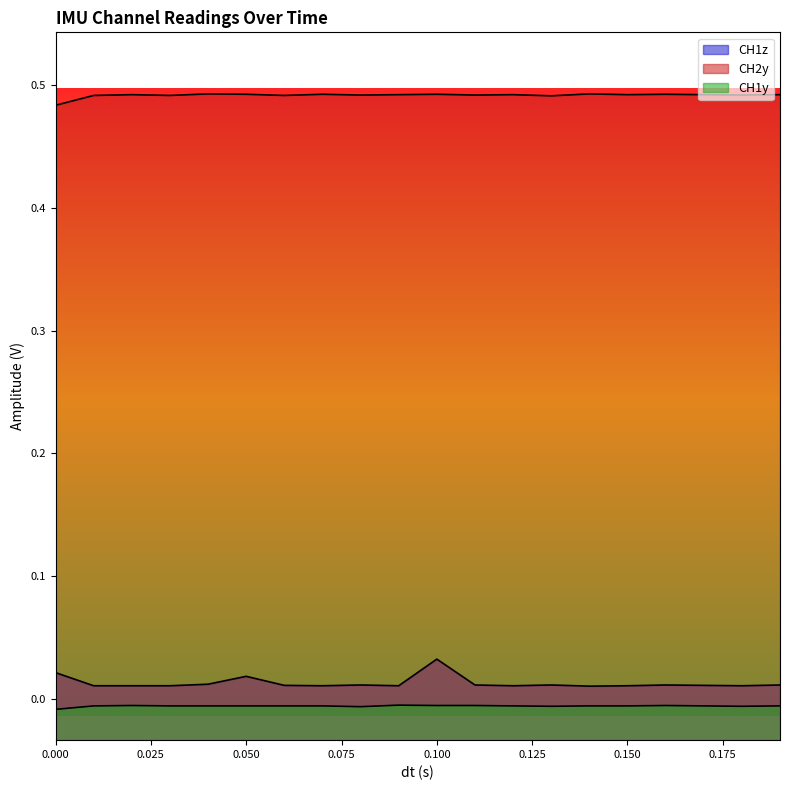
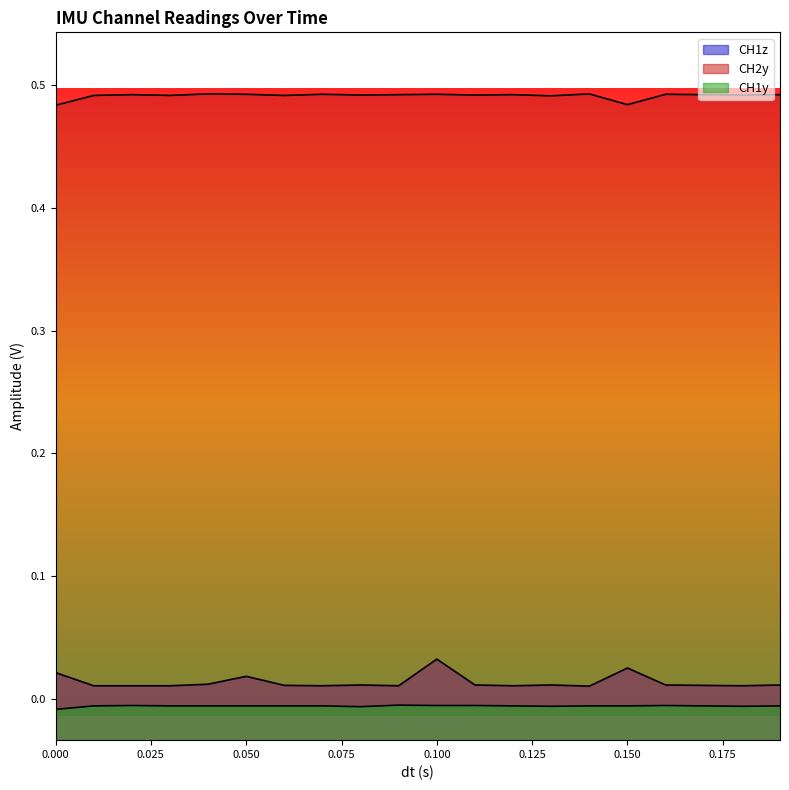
CH1z, 0.150: 0.011 -> 0.025
CH2y, 0.150: 0.492 -> 0.484
